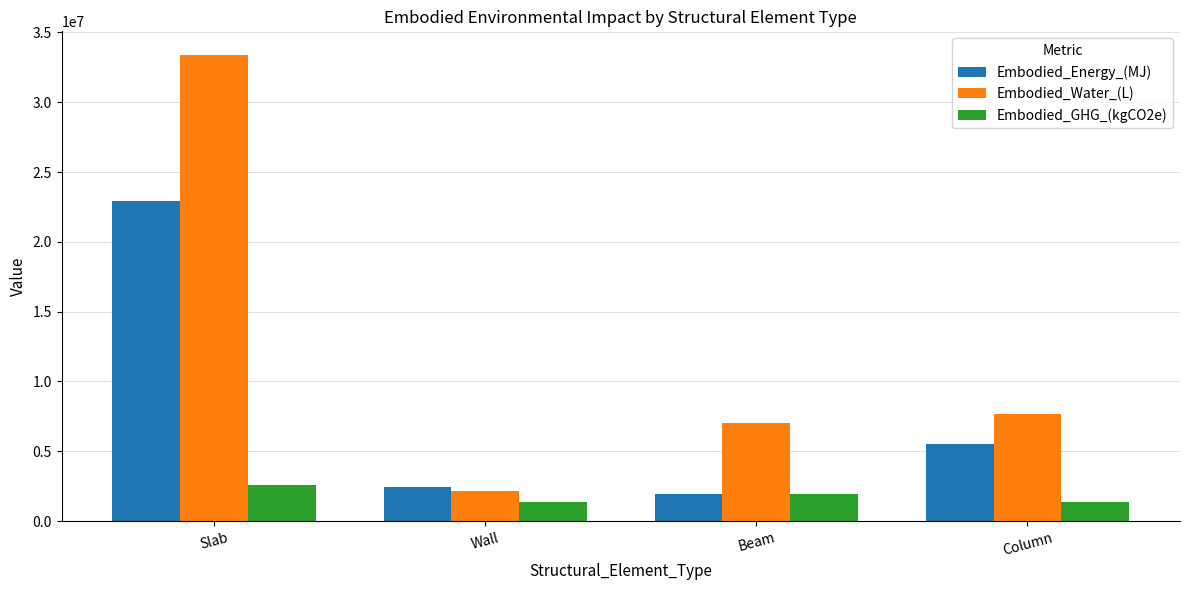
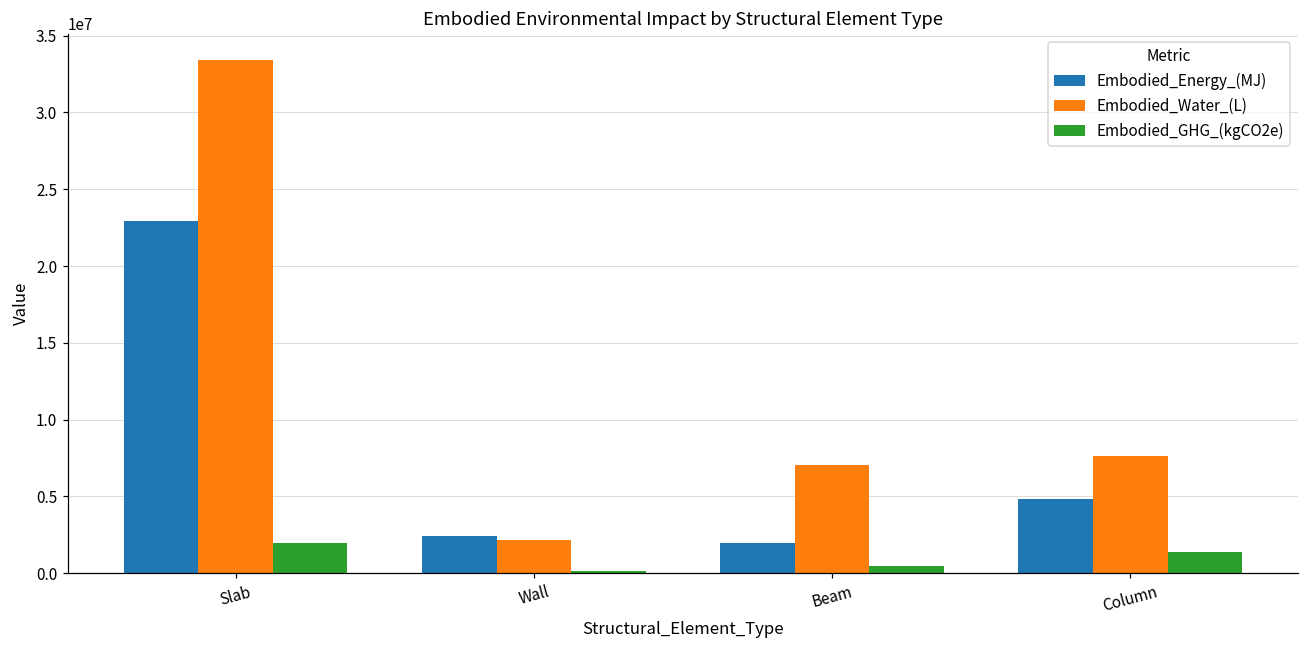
Embodied_GHG_(kgCO2e), Slab: 2600000 -> 1900000
Embodied_GHG_(kgCO2e), Wall: 1400000 -> 200000
Embodied_GHG_(kgCO2e), Beam: 2000000 -> 500000
Embodied_Energy_(MJ), Column: 5500000 -> 4900000
